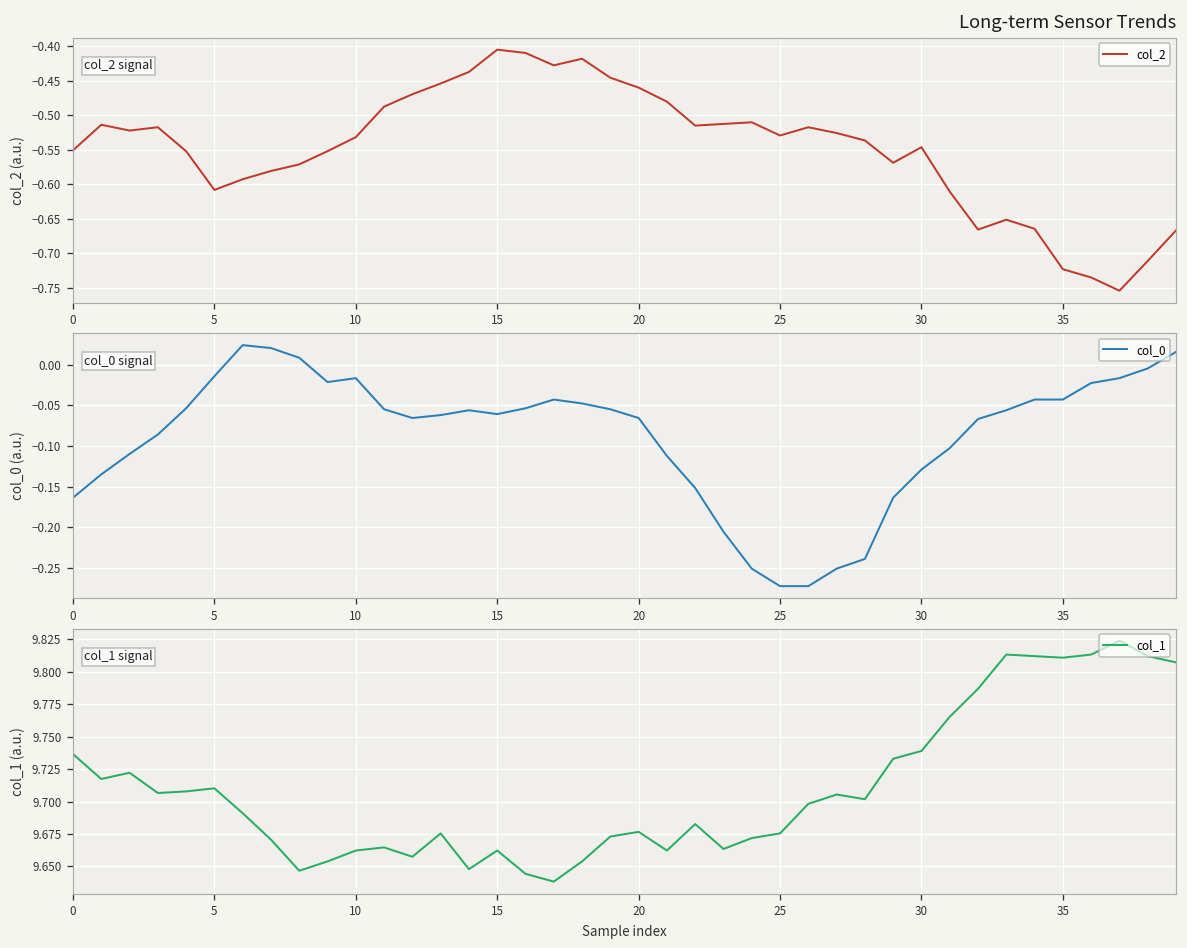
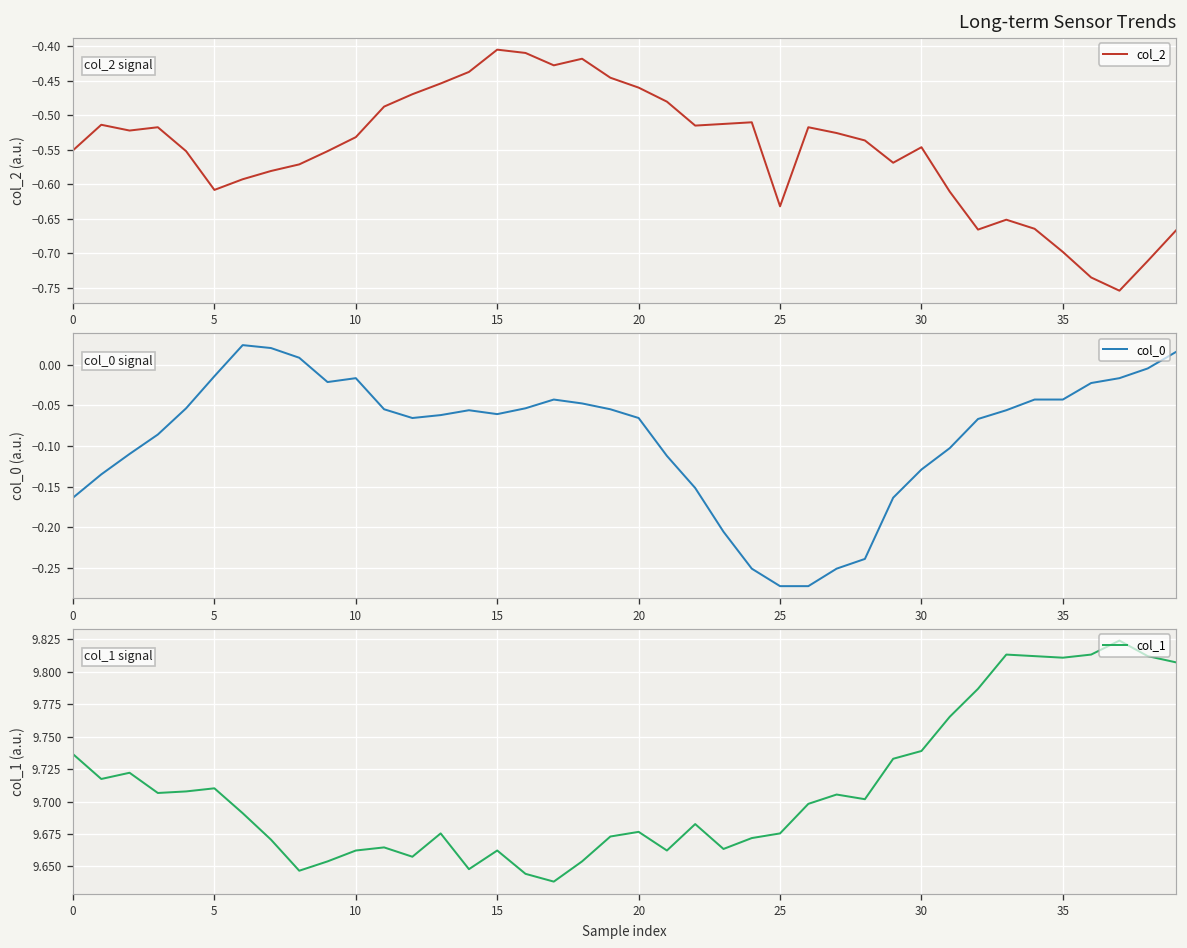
Long-term Sensor Trends, 25: -0.53 -> -0.63
Long-term Sensor Trends, 35: -0.72 -> -0.70
